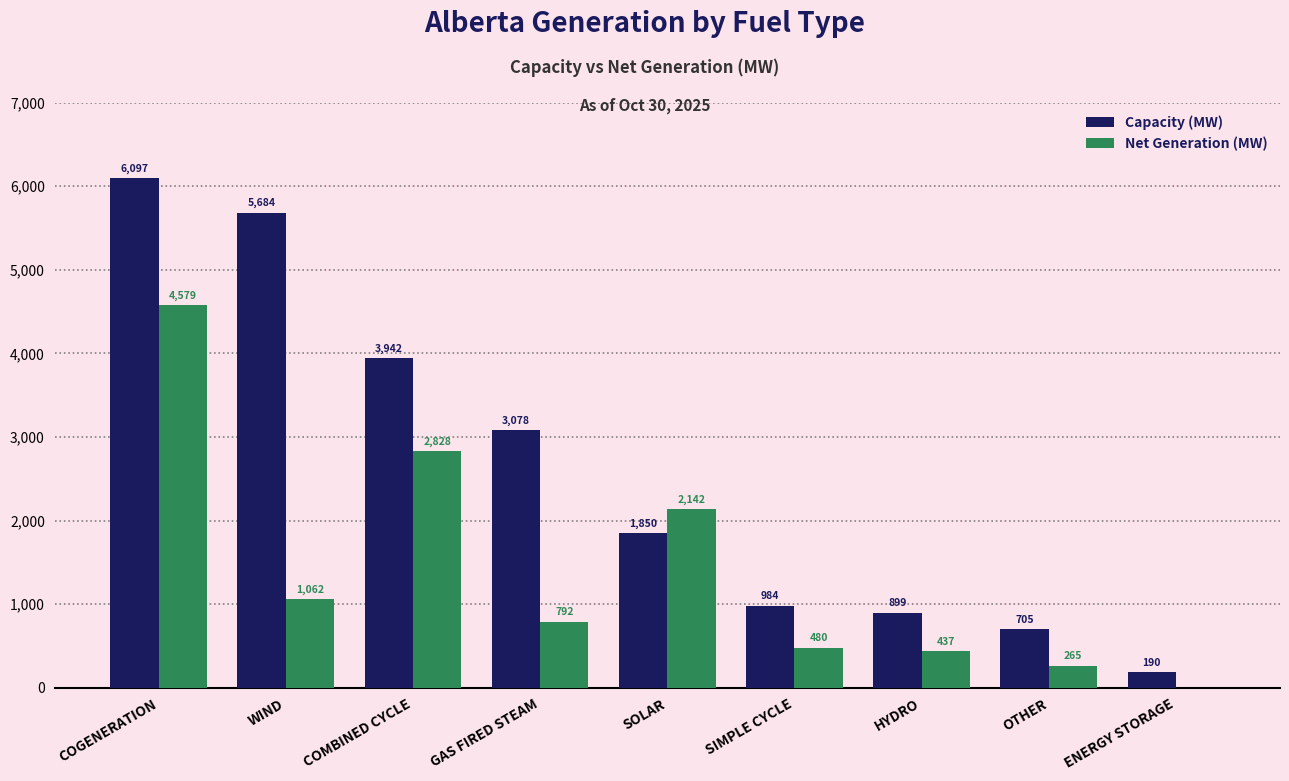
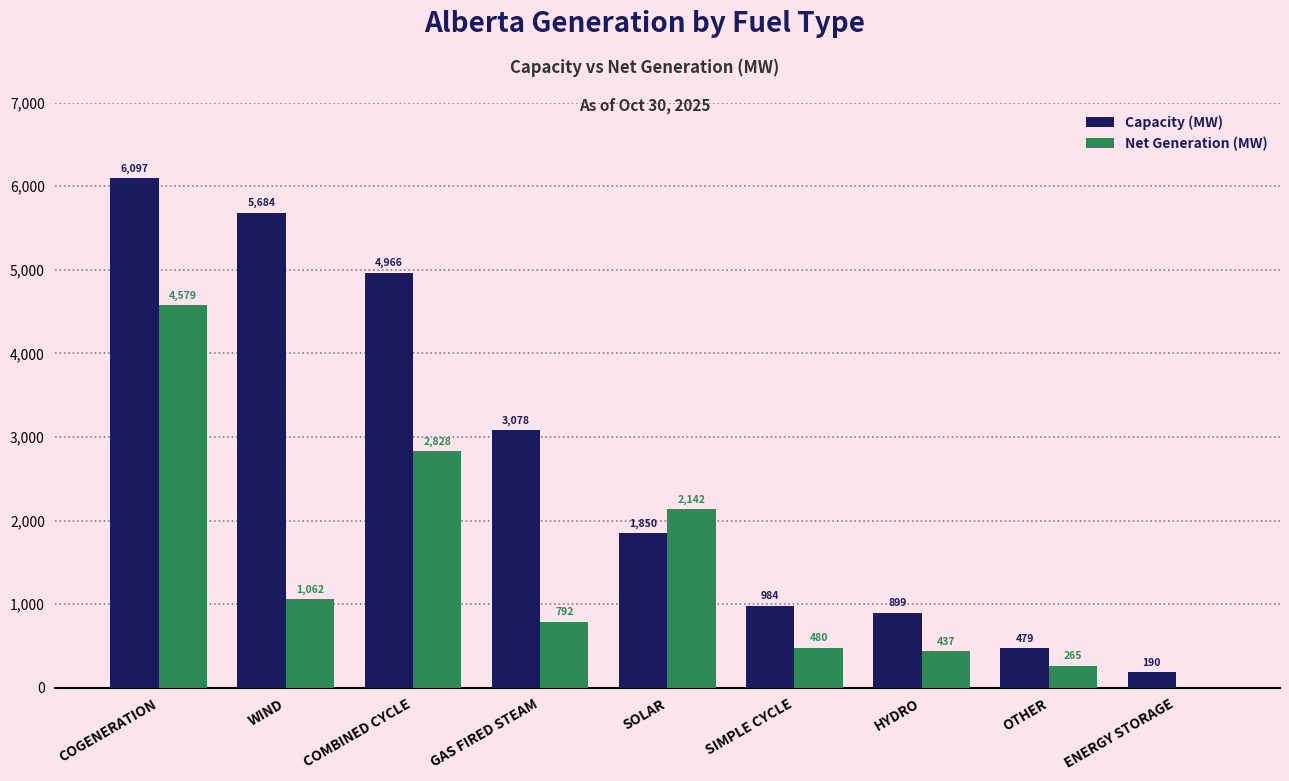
Capacity (MW), COMBINED CYCLE: 3,942 -> 4,966
Capacity (MW), OTHER: 705 -> 479
